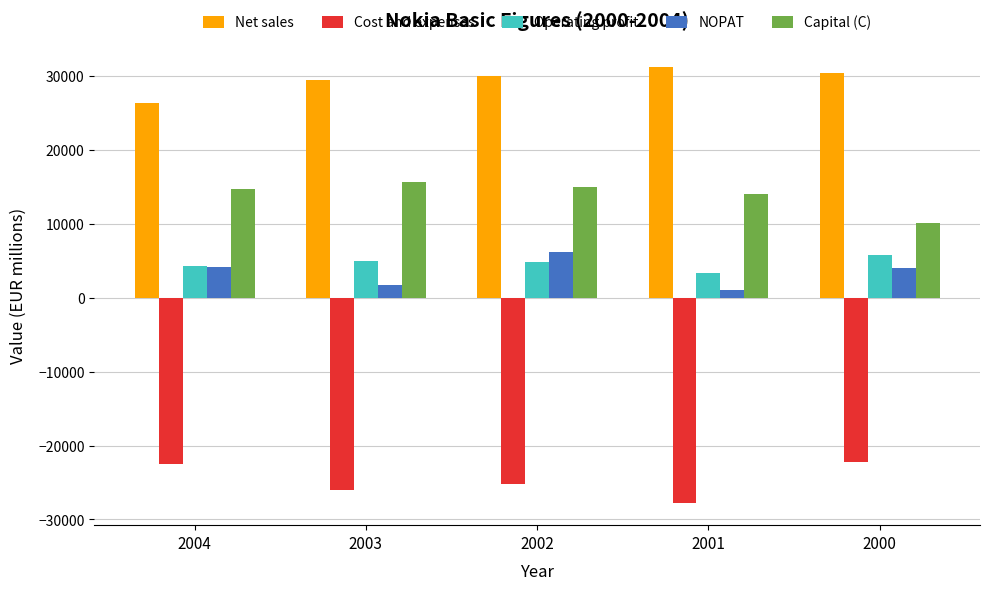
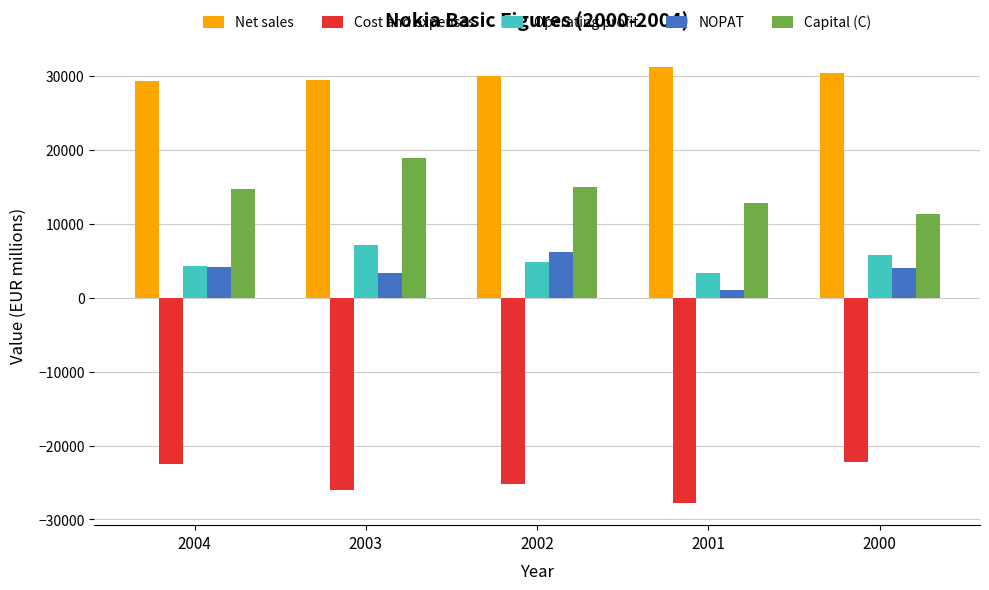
Net sales, 2004: 26000 -> 29000
Operating profit, 2003: 5000 -> 7000
NOPAT, 2003: 2000 -> 3000
Capital (C), 2003: 16000 -> 19000
Capital (C), 2001: 14000 -> 13000
Capital (C), 2000: 10000 -> 11000
